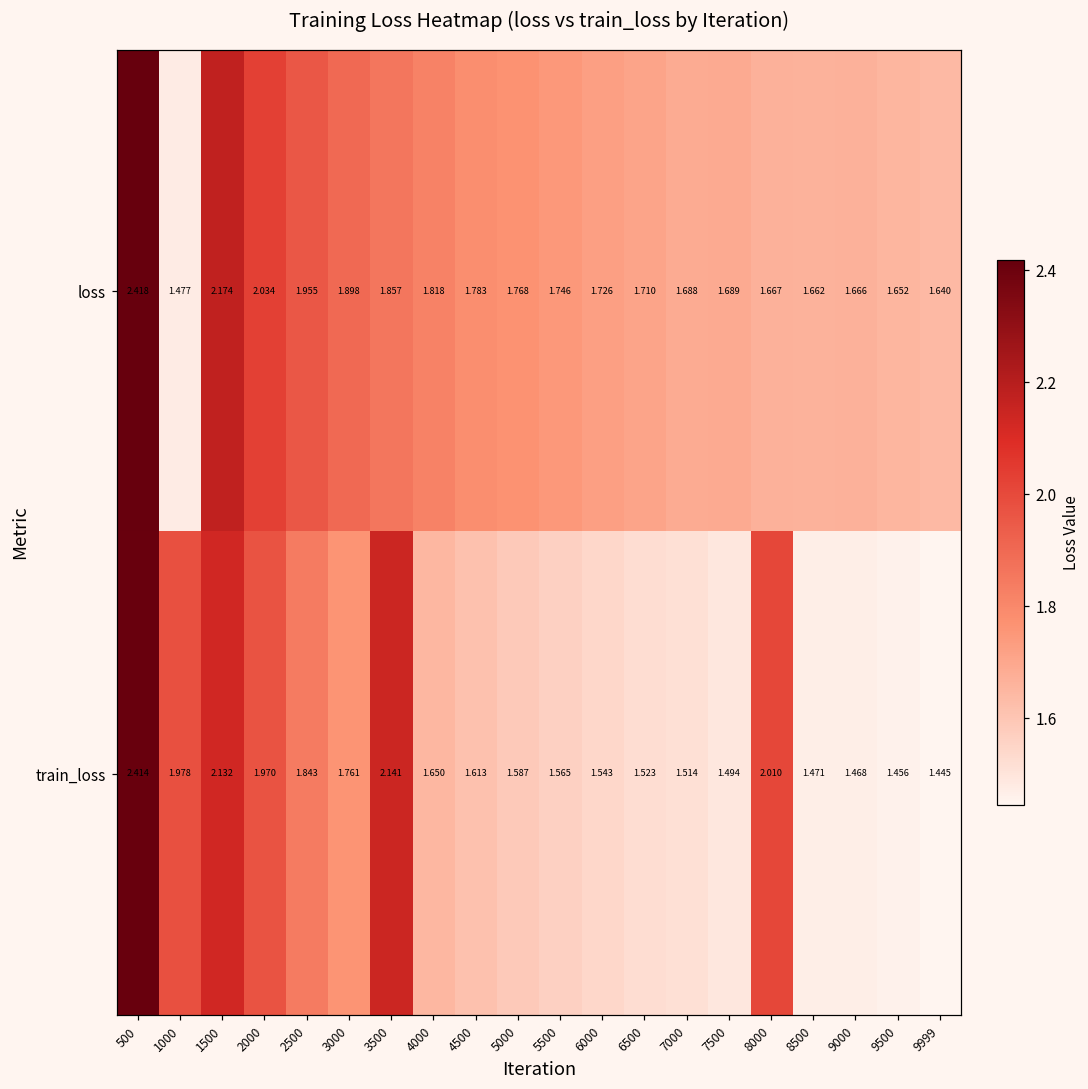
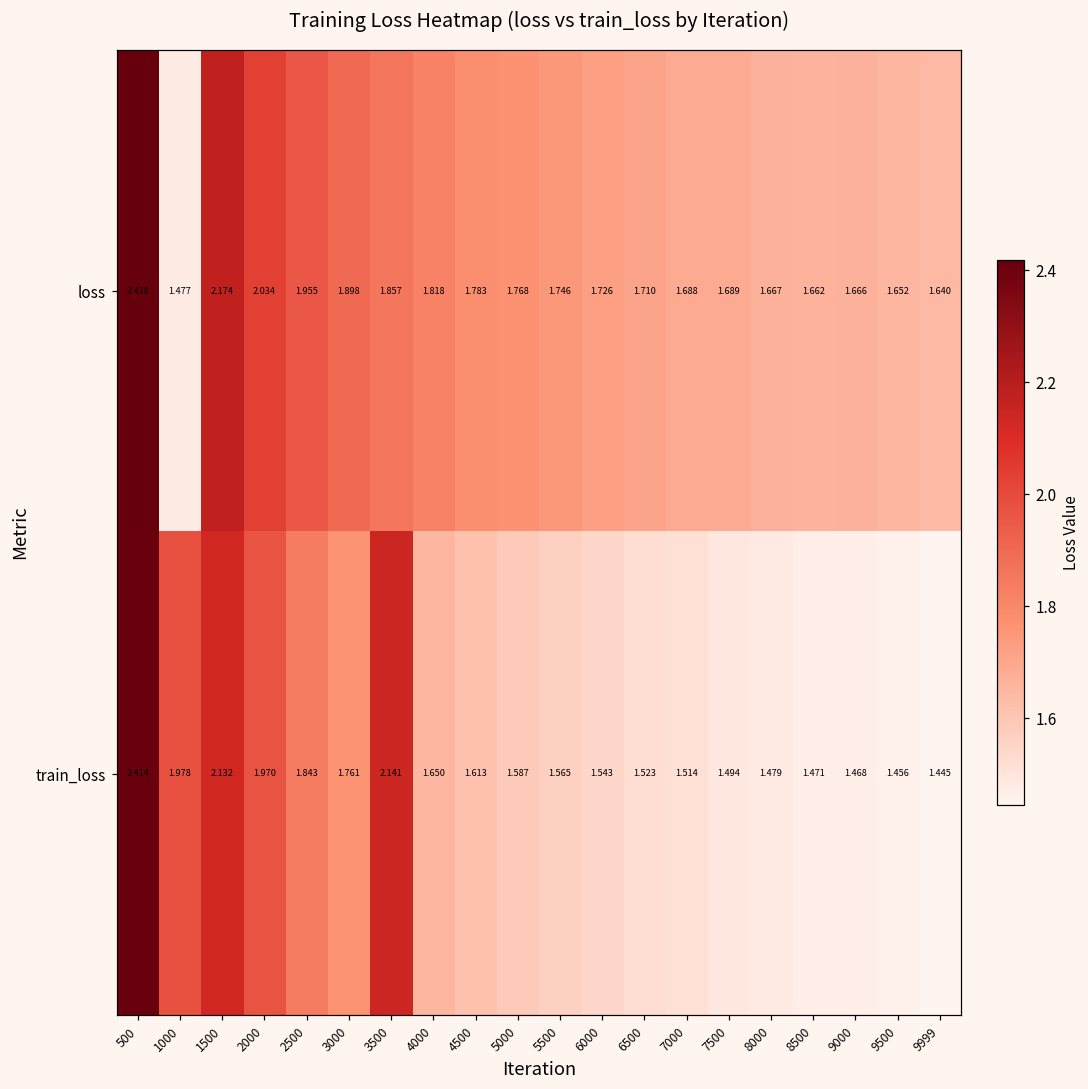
train_loss, 8000: 2.010 -> 1.479
